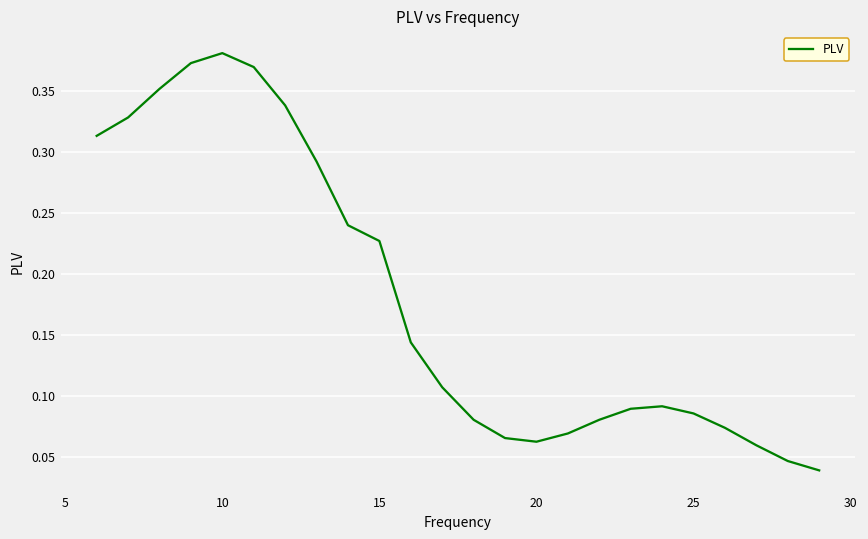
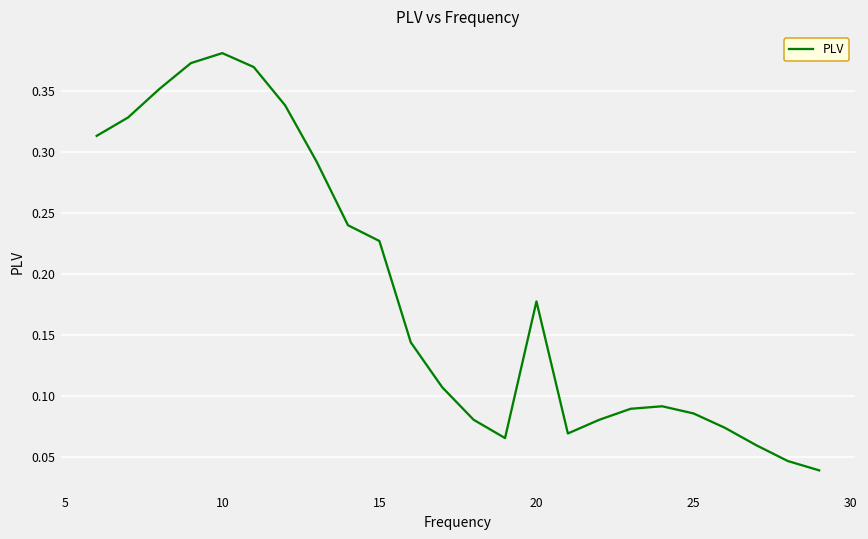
20: 0.063 -> 0.178
